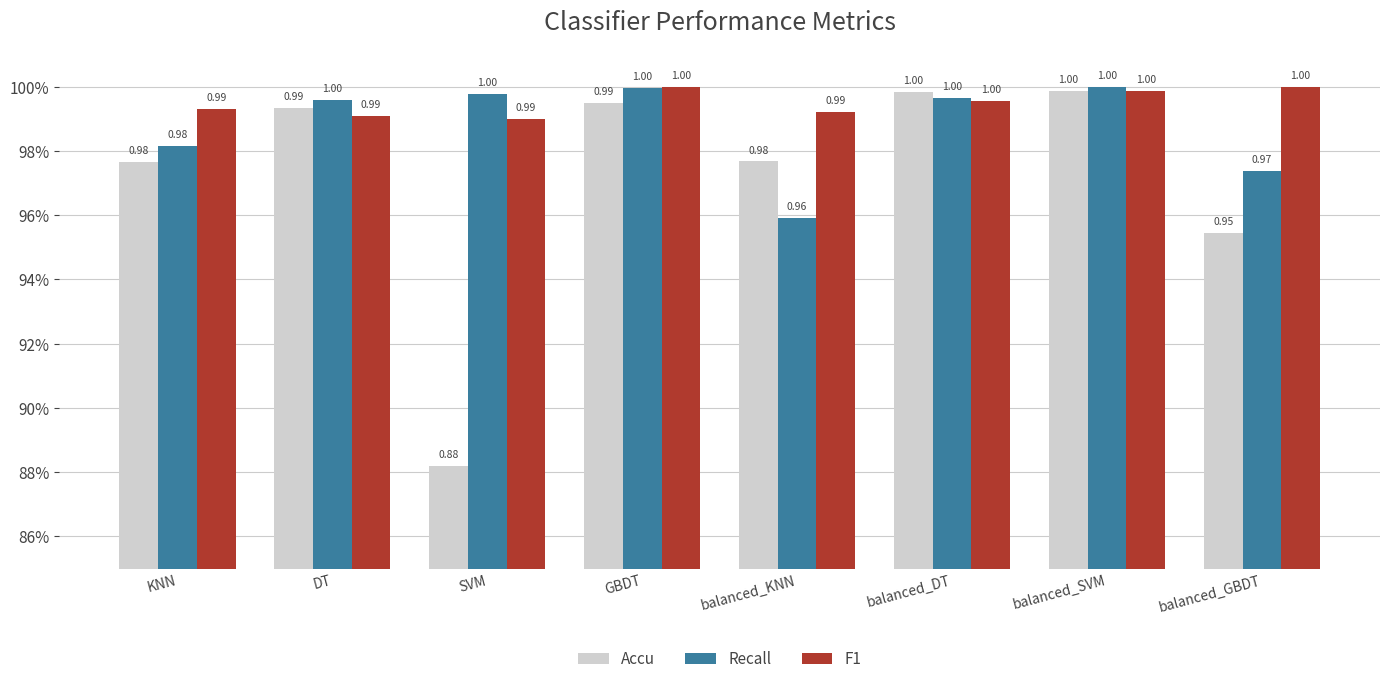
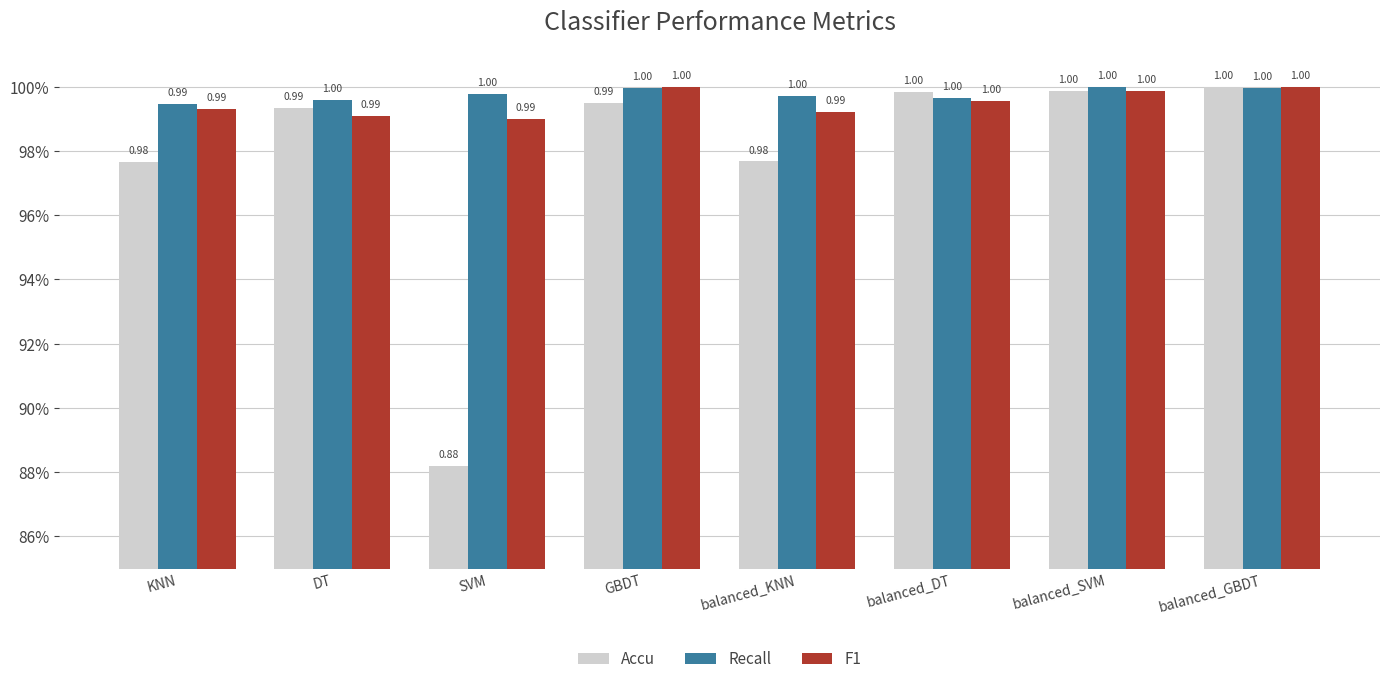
Recall, KNN: 0.98 -> 0.99
Recall, balanced_KNN: 0.96 -> 1.00
Accu, balanced_GBDT: 0.95 -> 1.00
Recall, balanced_GBDT: 0.97 -> 1.00
